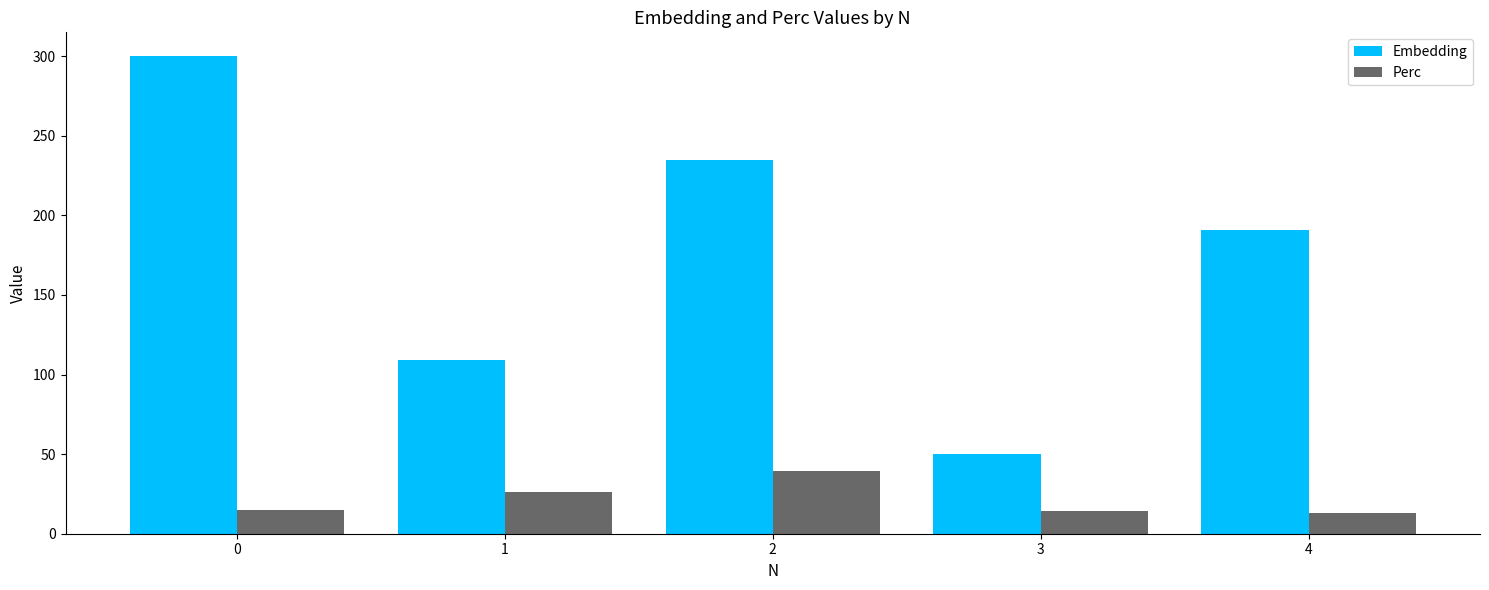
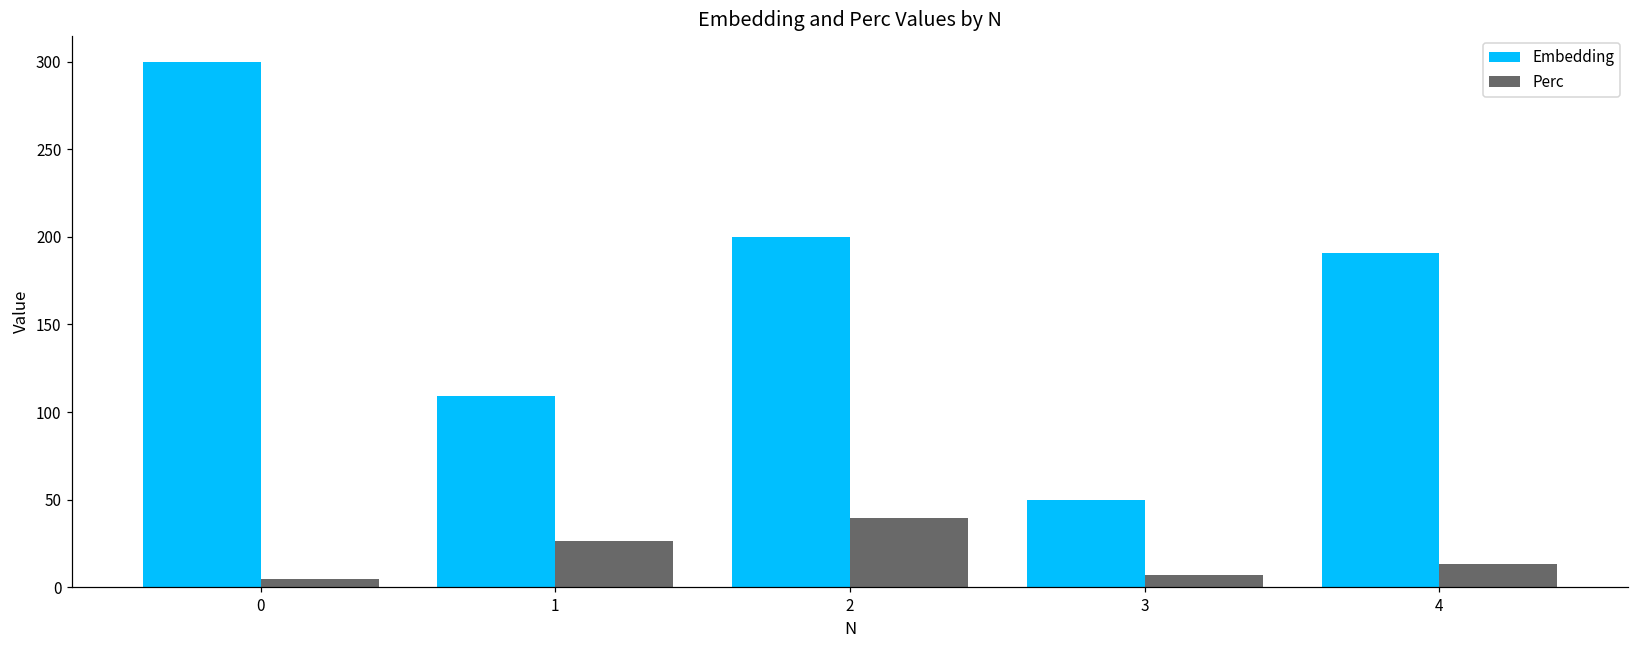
Perc, 0: 15 -> 4
Embedding, 2: 235 -> 200
Perc, 3: 14 -> 7
